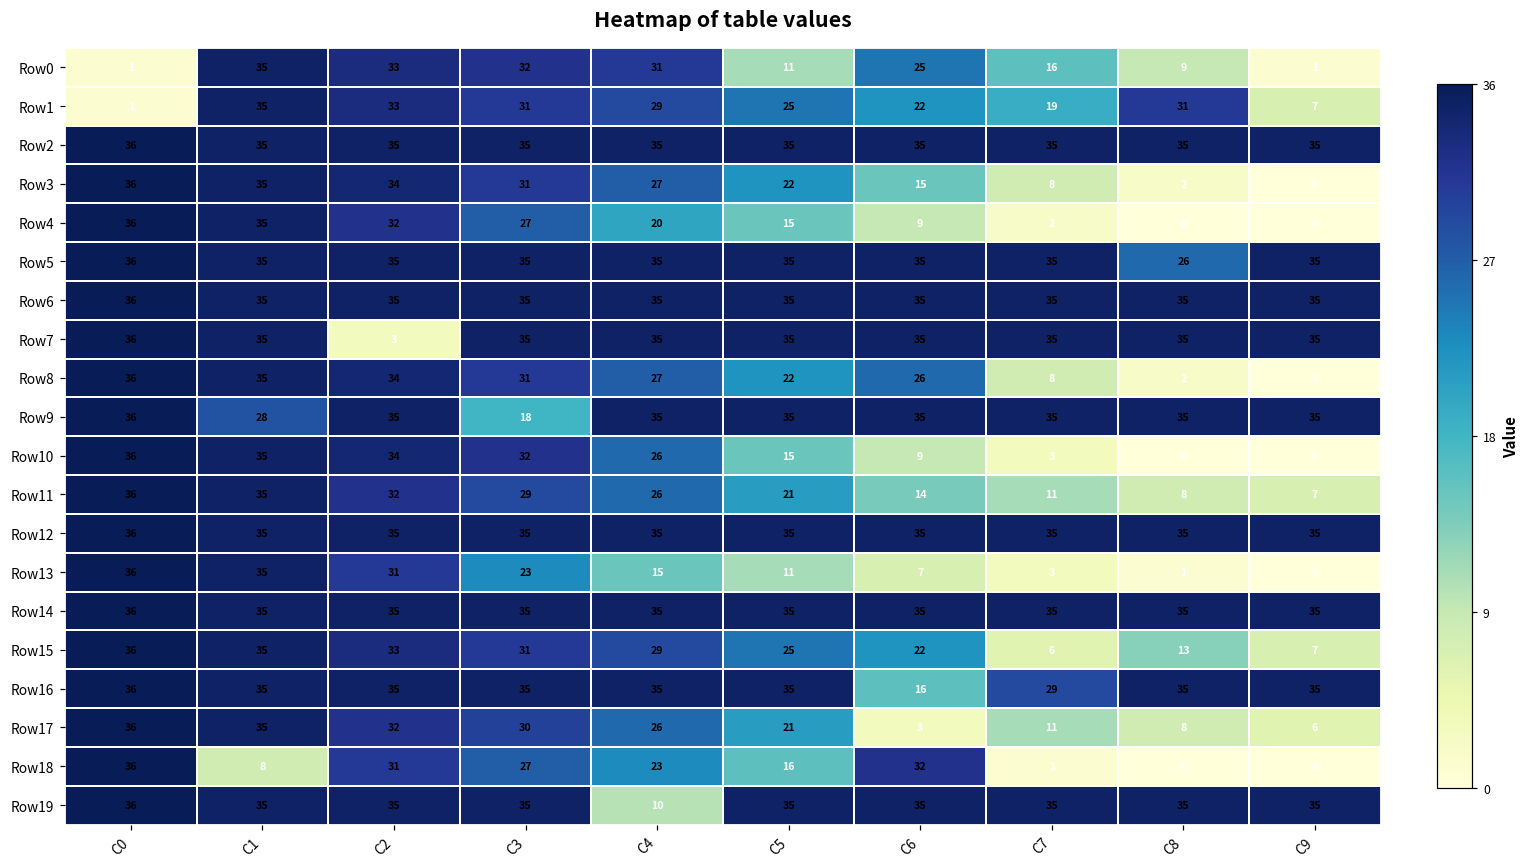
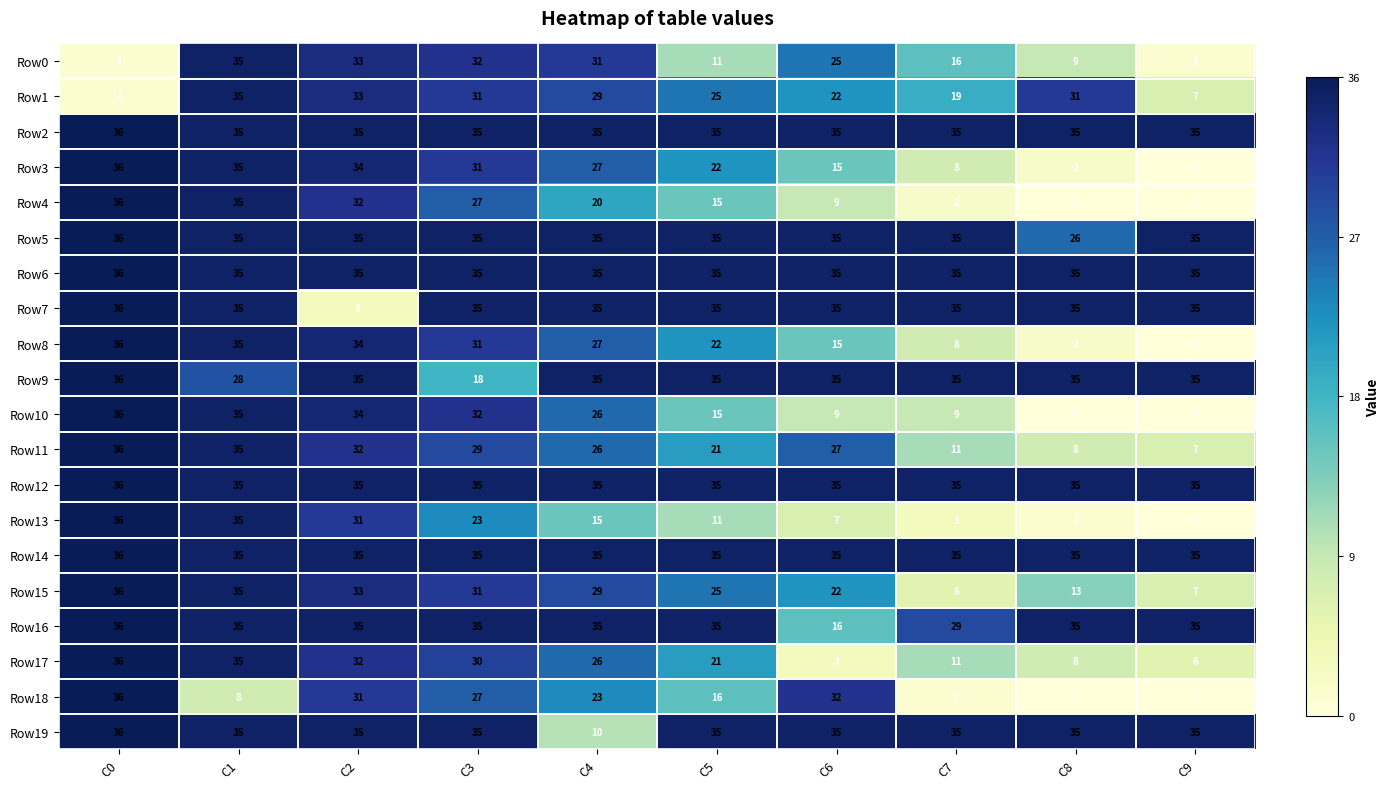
Row8, C6: 26 -> 15
Row10, C7: 3 -> 9
Row11, C6: 14 -> 27
